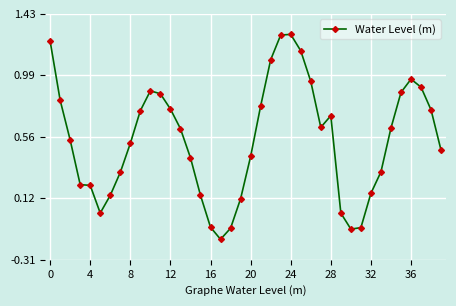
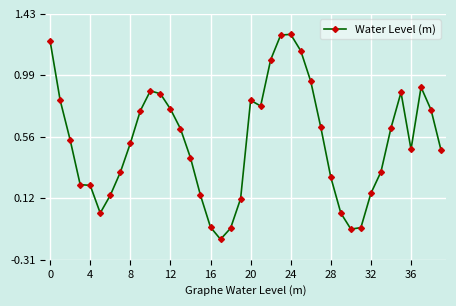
20: 0.42 -> 0.81
28: 0.71 -> 0.27
36: 0.96 -> 0.47
